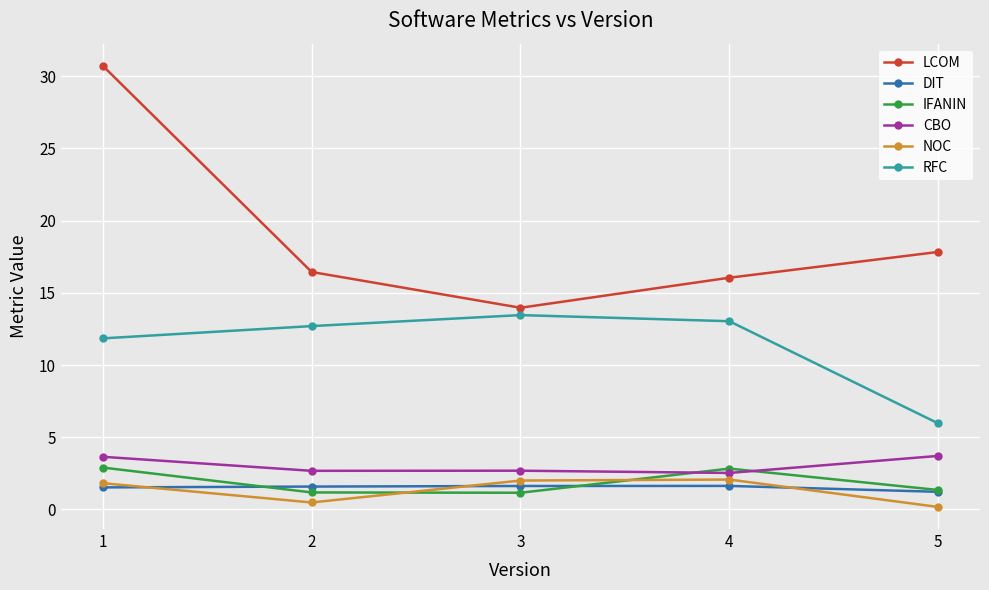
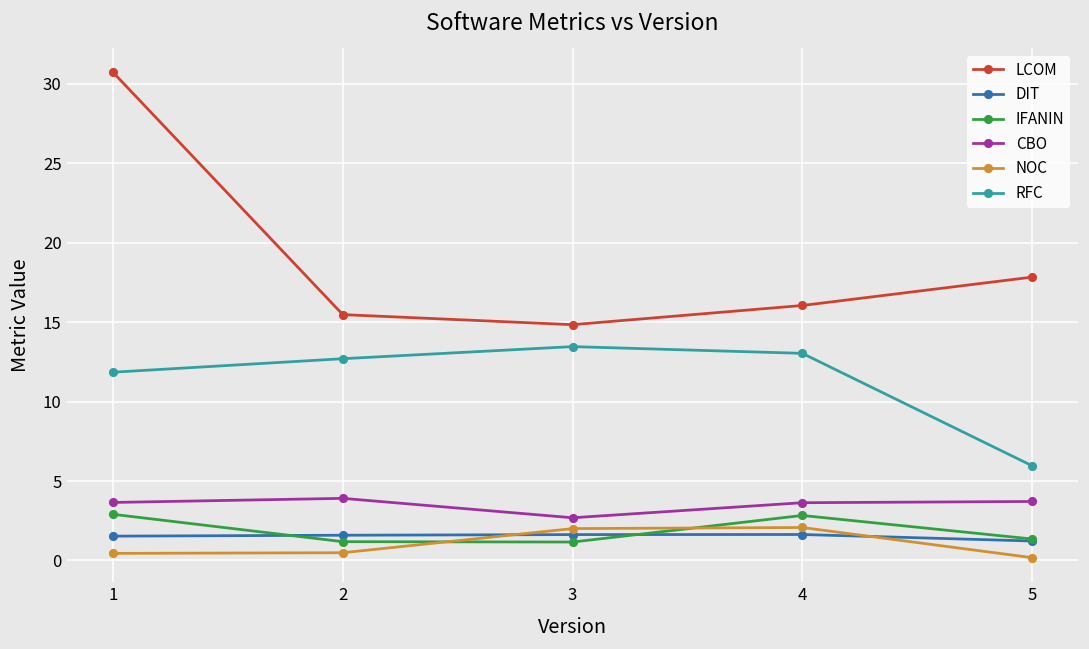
NOC, 1: 1.8 -> 0.4
LCOM, 2: 16.4 -> 15.5
CBO, 2: 2.7 -> 3.9
LCOM, 3: 14.0 -> 14.8
CBO, 4: 2.5 -> 3.6
